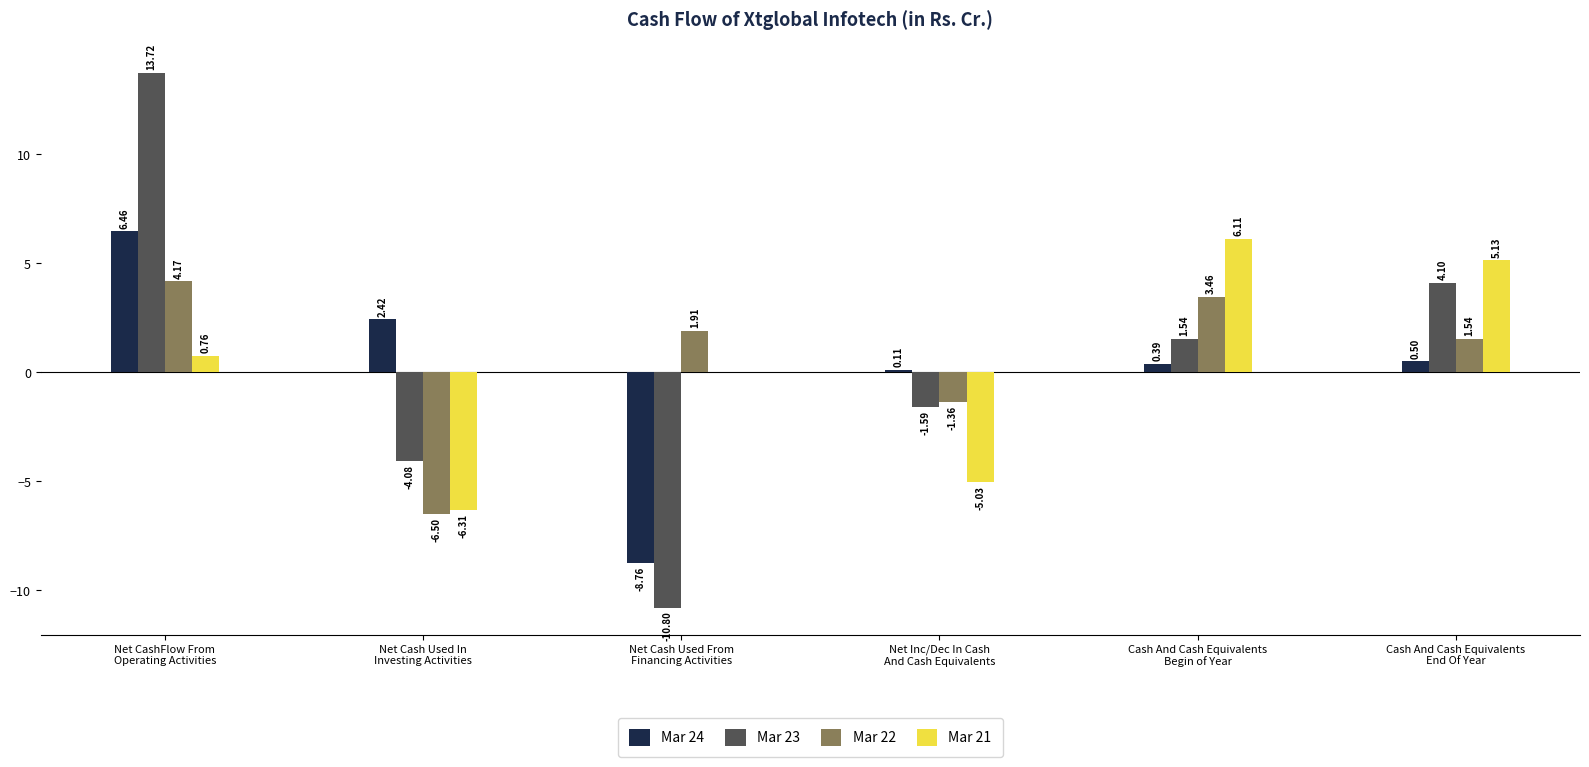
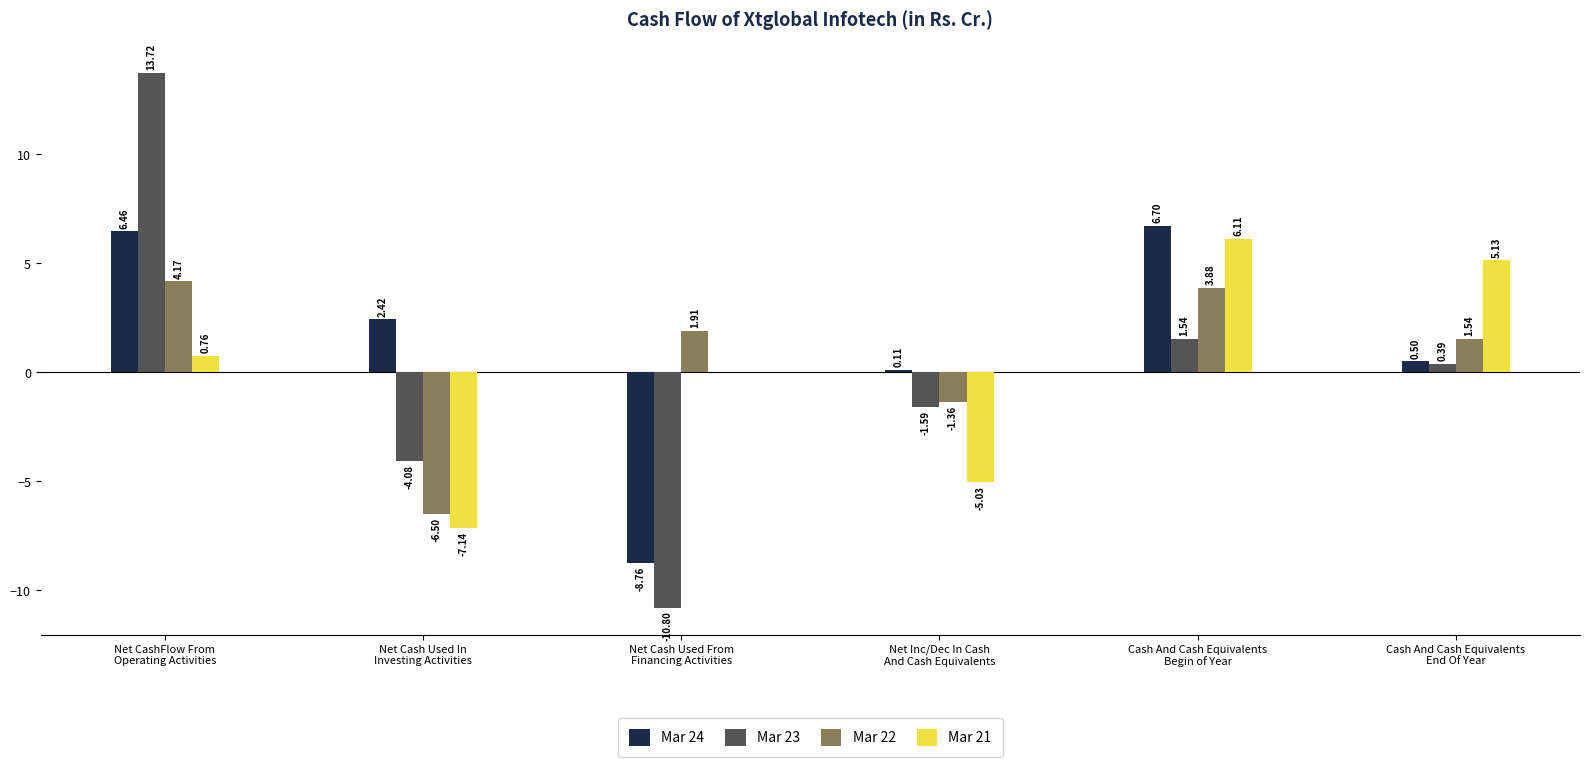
Mar 21, Net Cash Used In Investing Activities: -6.31 -> -7.14
Mar 24, Cash And Cash Equivalents Begin of Year: 0.39 -> 6.70
Mar 22, Cash And Cash Equivalents Begin of Year: 3.46 -> 3.88
Mar 23, Cash And Cash Equivalents End Of Year: 4.10 -> 0.39
